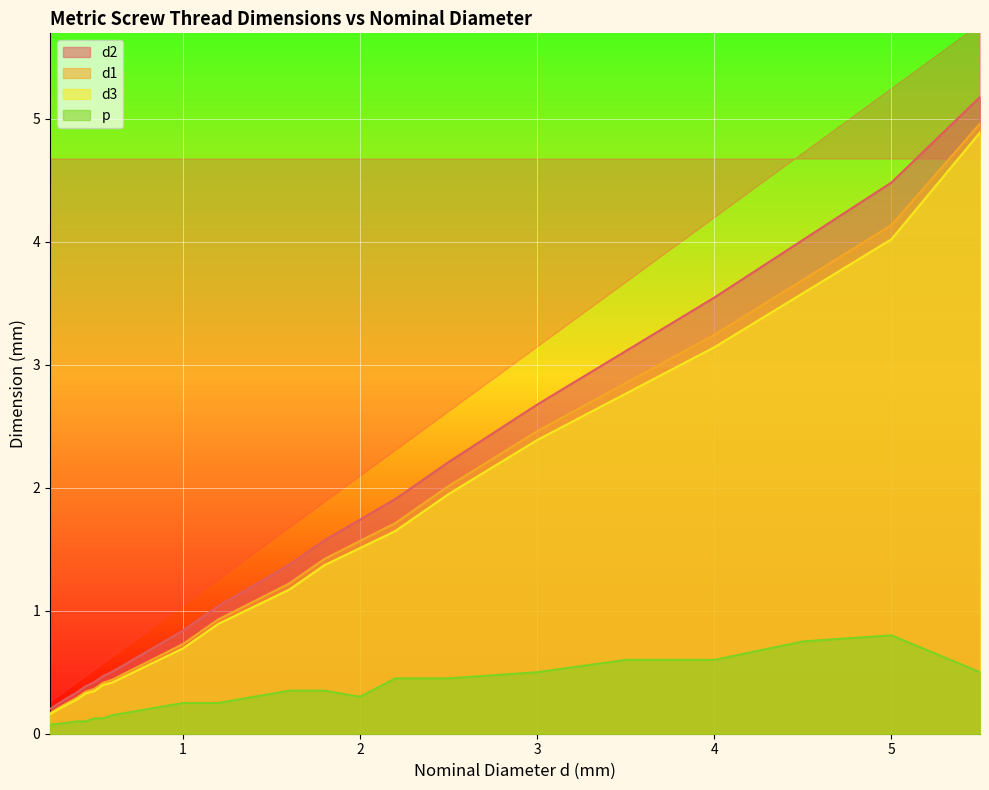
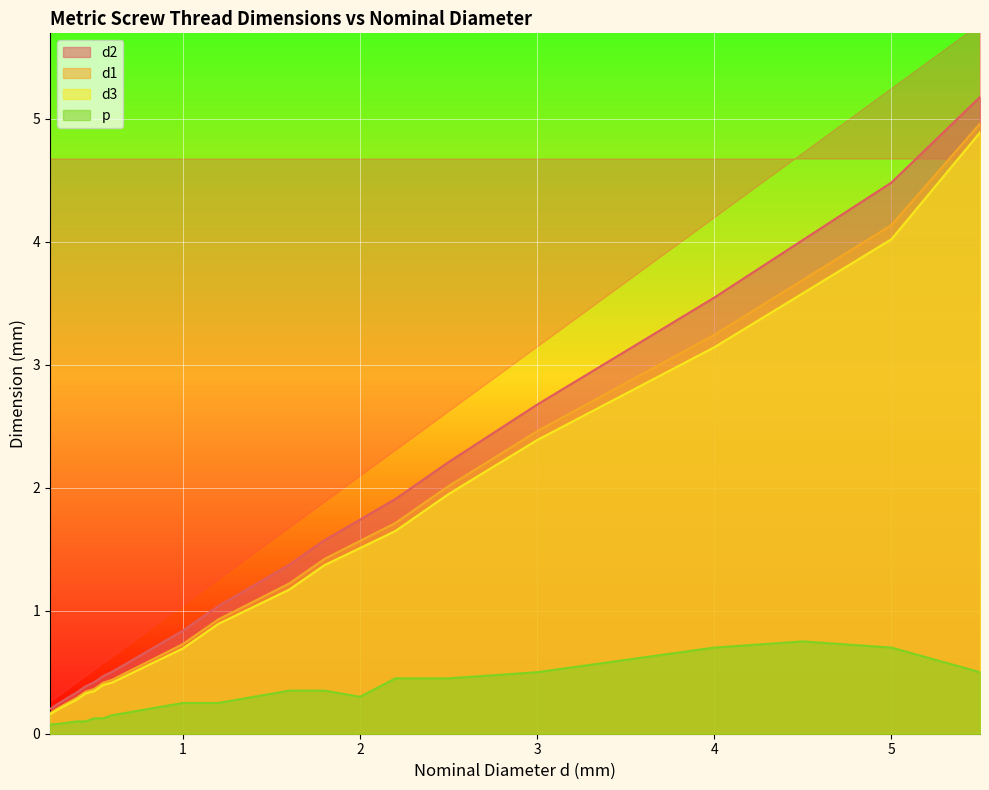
p, 4: 0.6 -> 0.7
p, 5: 0.8 -> 0.7
